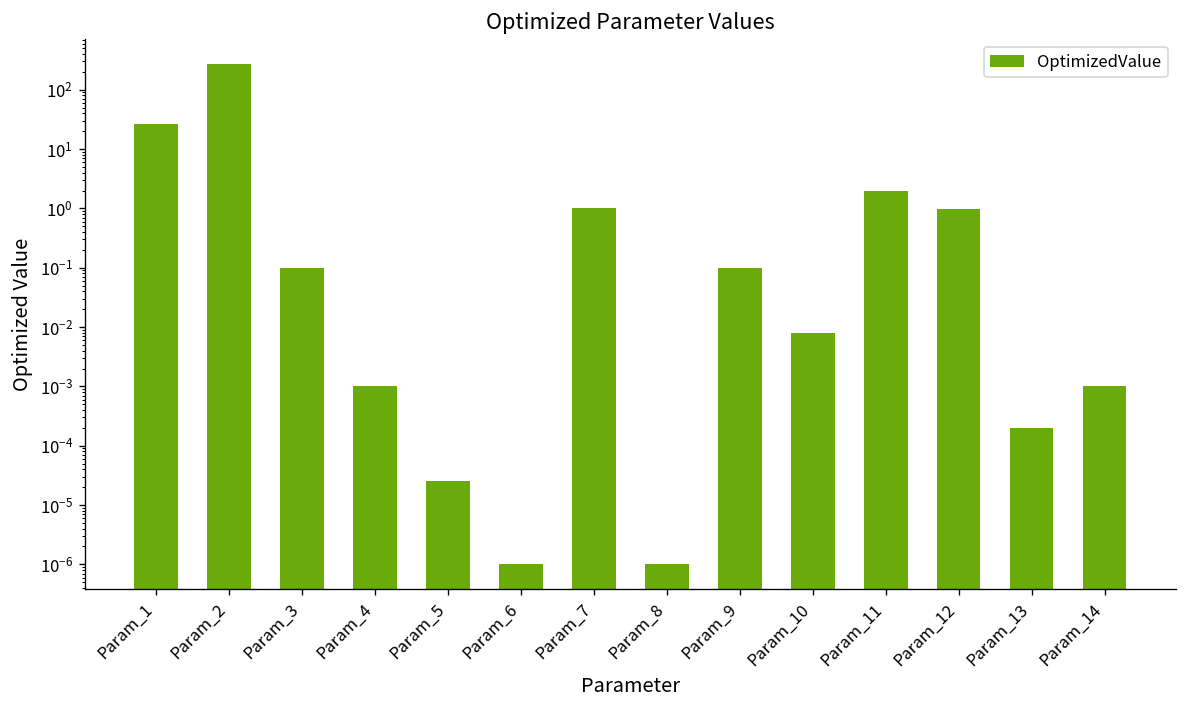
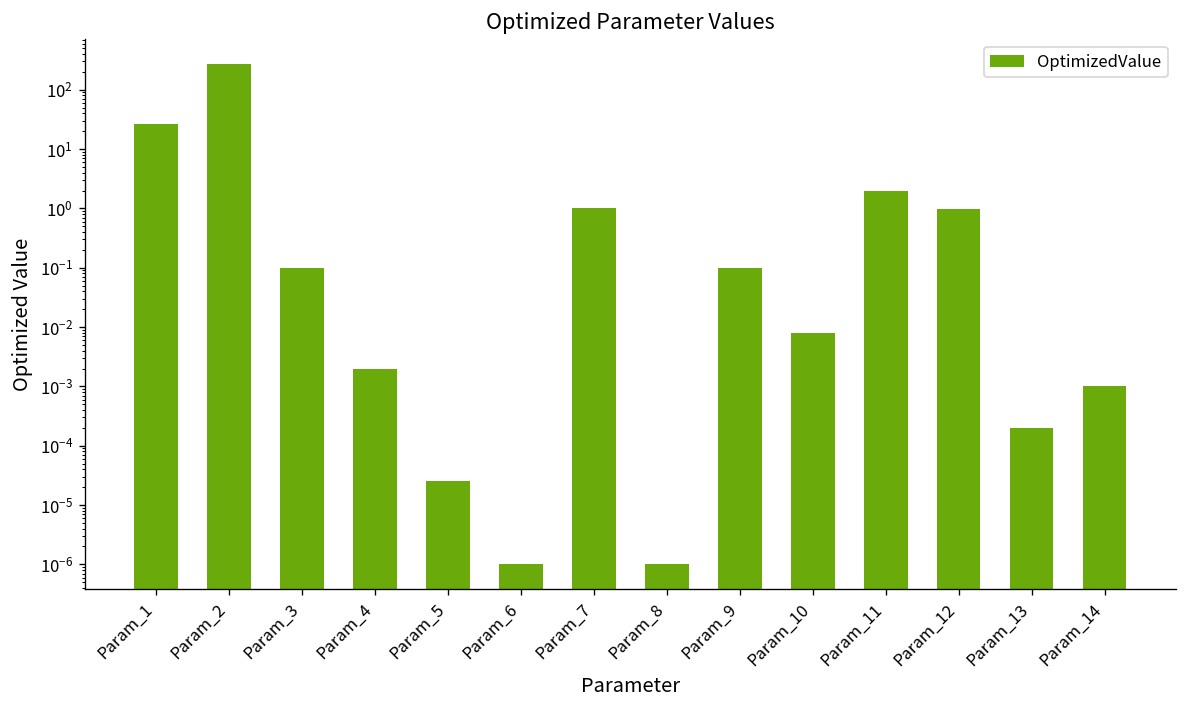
Param_4: 0.001 -> 0.002
